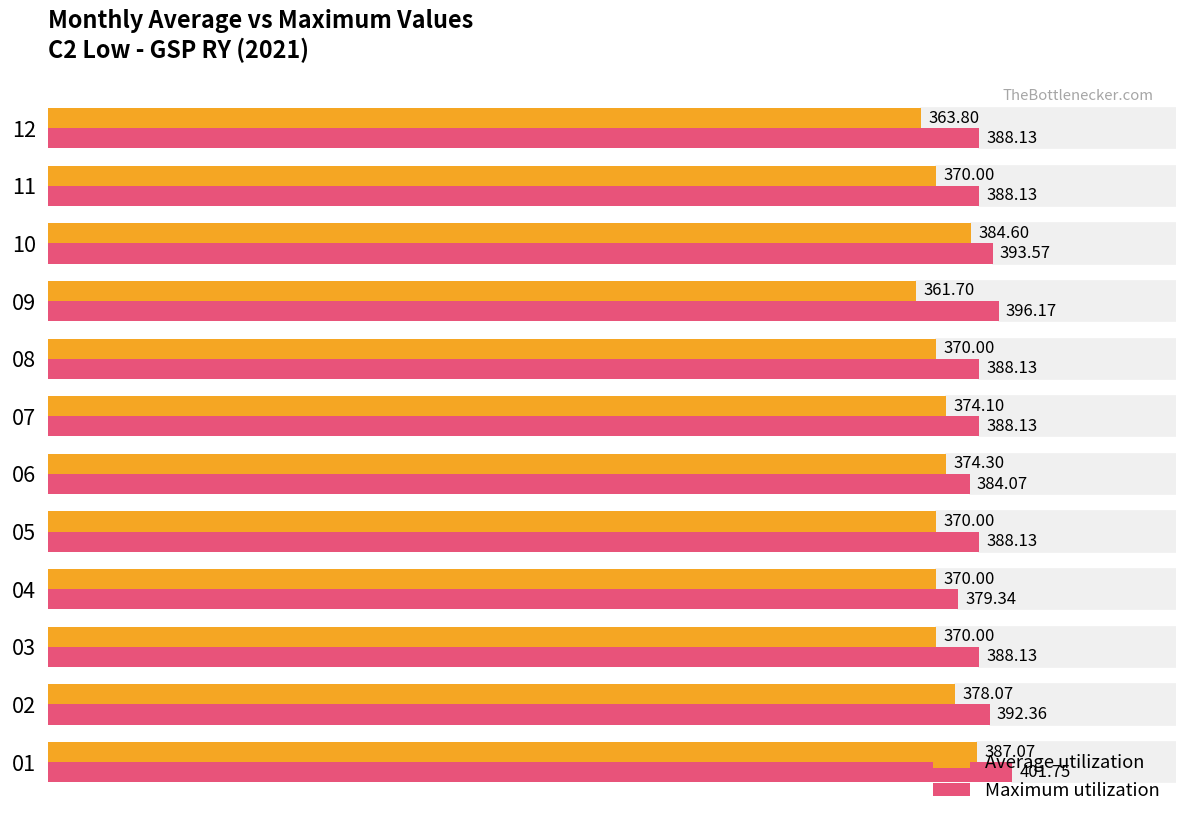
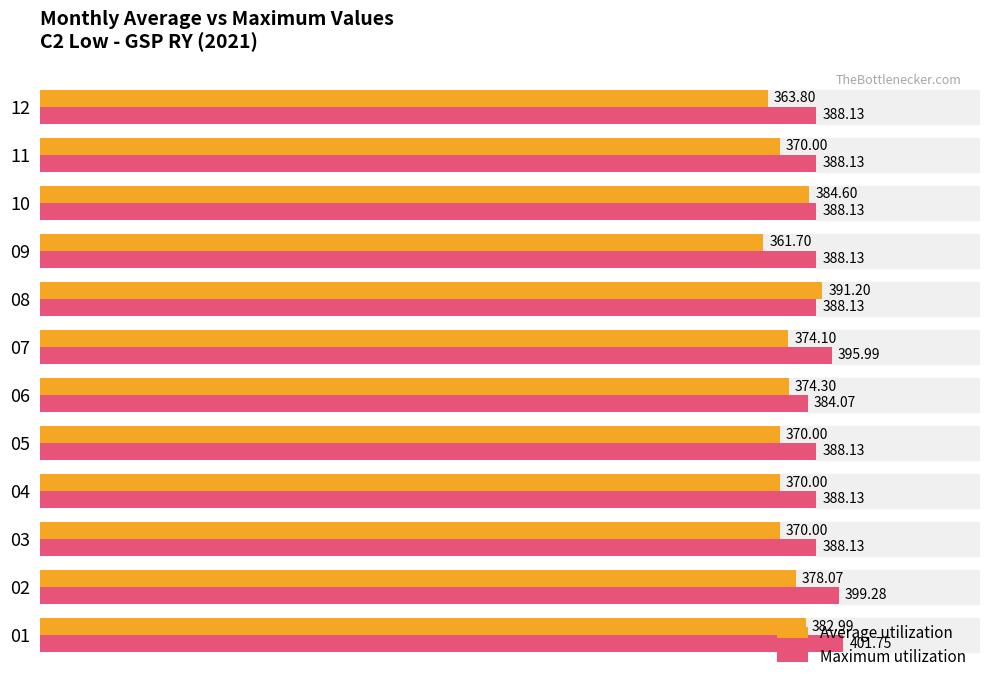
Maximum utilization, 10: 393.57 -> 388.13
Maximum utilization, 09: 396.17 -> 388.13
Average utilization, 08: 370.00 -> 391.20
Maximum utilization, 07: 388.13 -> 395.99
Maximum utilization, 04: 379.34 -> 388.13
Maximum utilization, 02: 392.36 -> 399.28
Average utilization, 01: 387.07 -> 382.99
